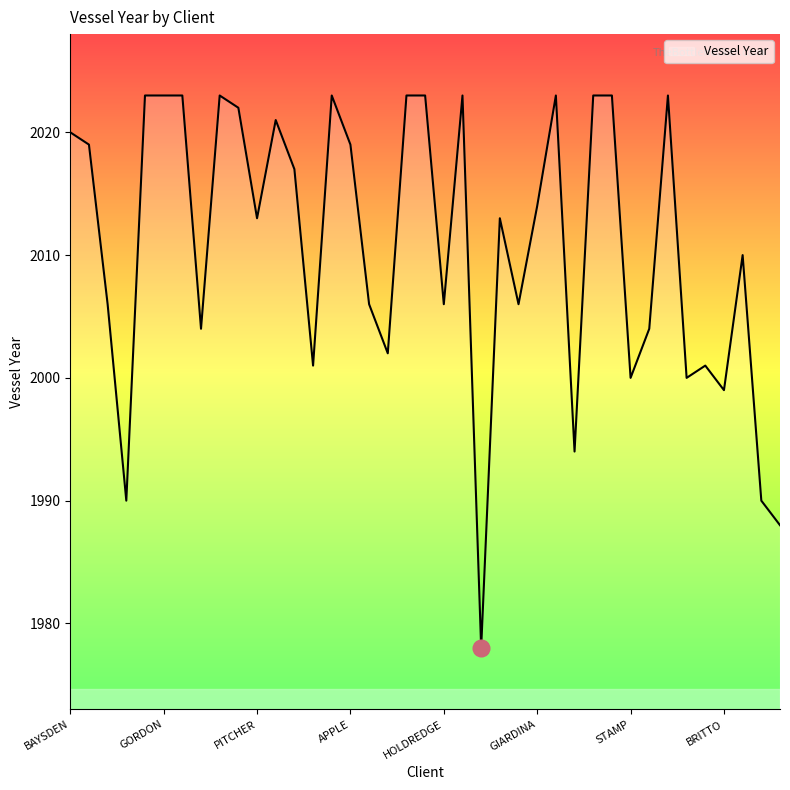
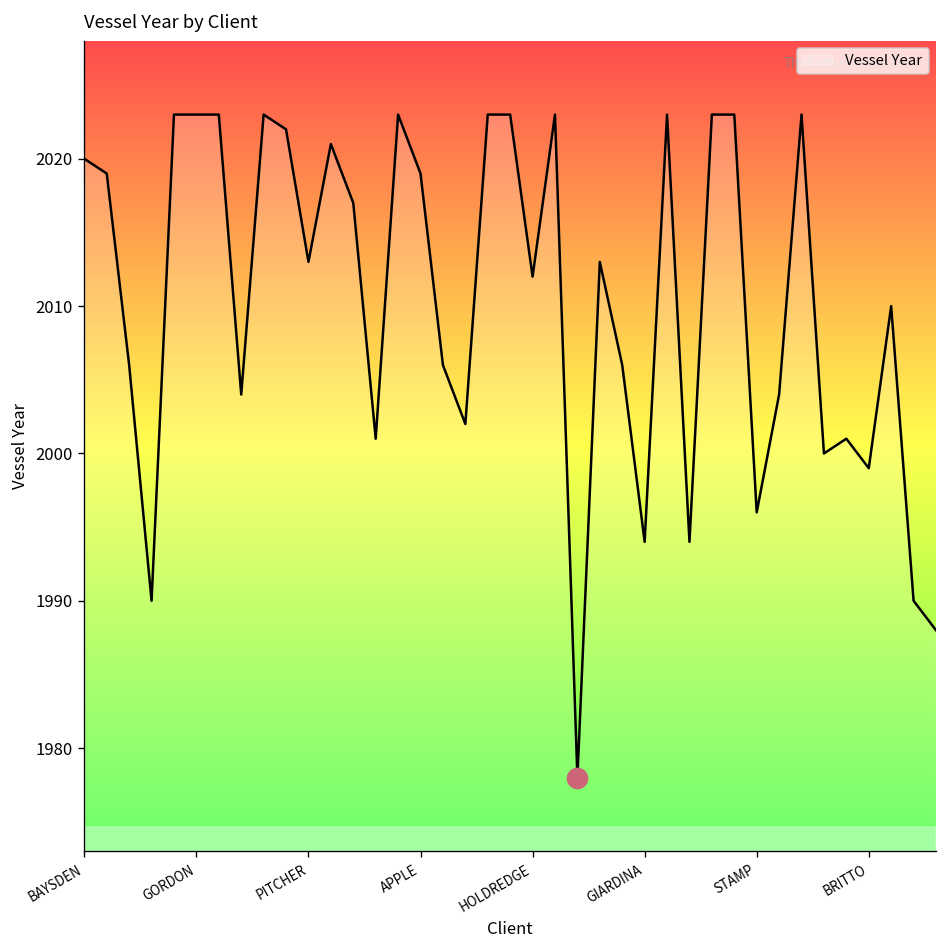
Vessel Year, HOLDREDGE: 2006 -> 2012
Vessel Year, GIARDINA: 2014 -> 1994
Vessel Year, STAMP: 2000 -> 1996
